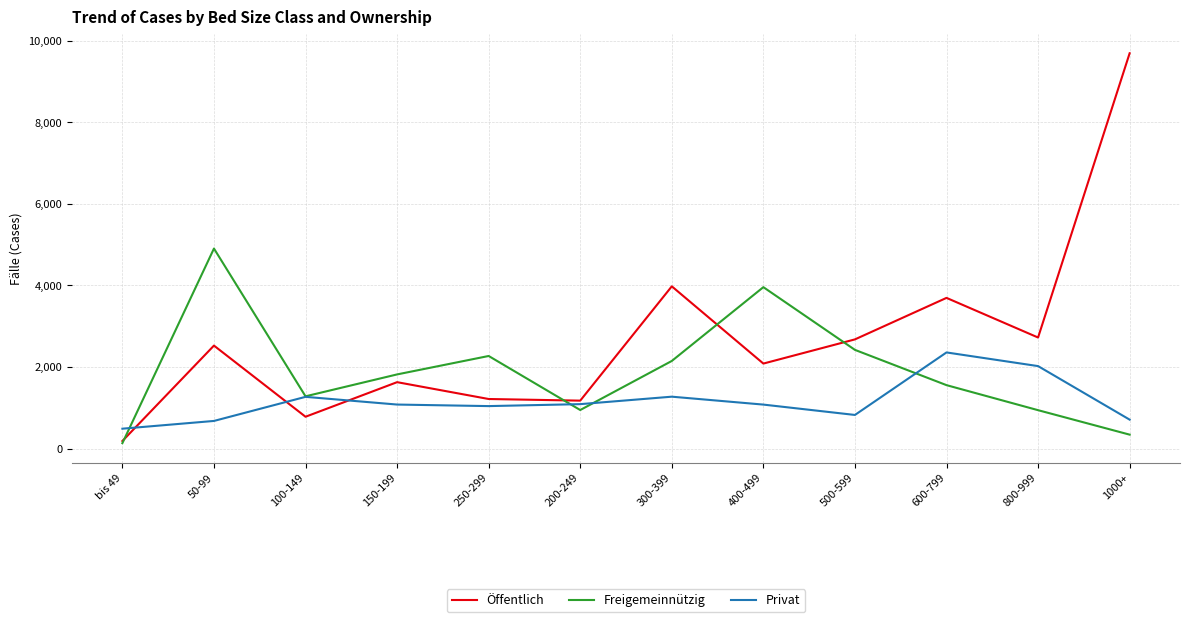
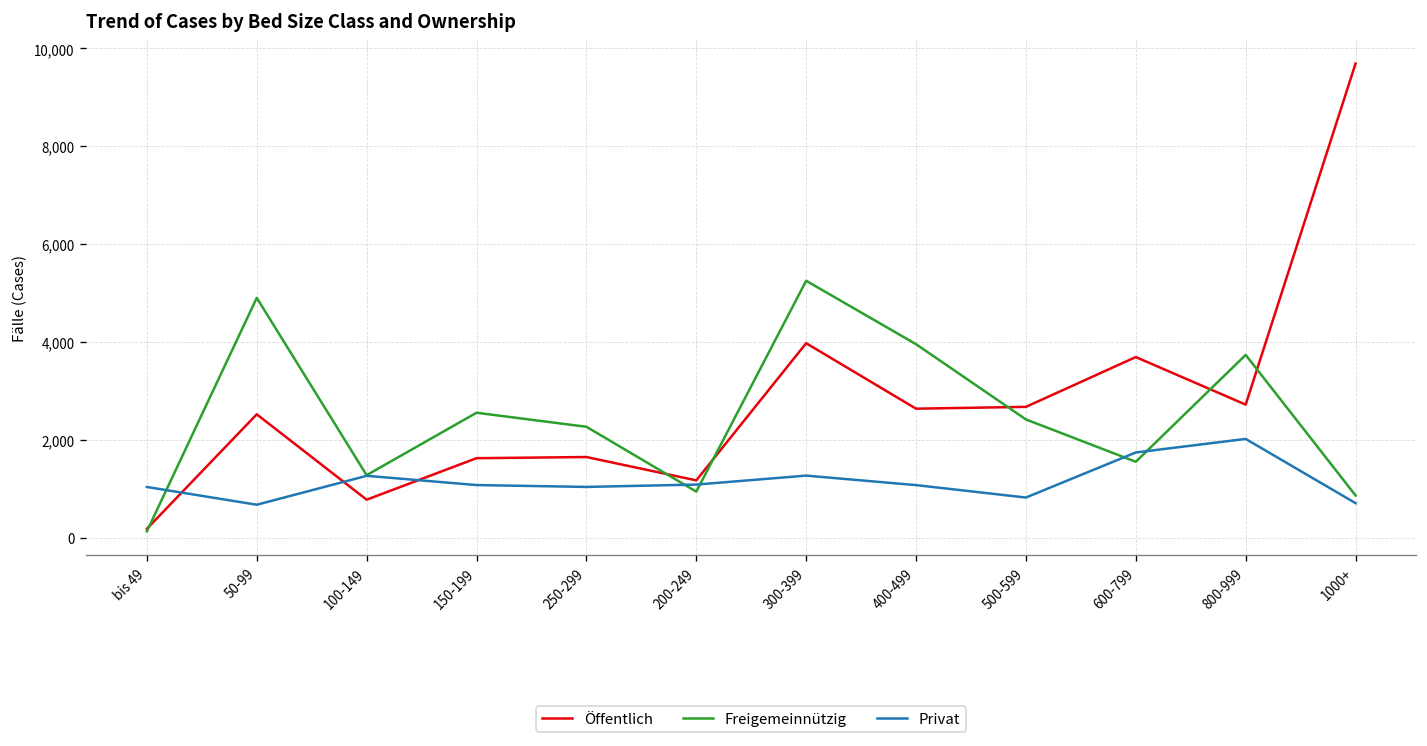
Privat, bis 49: 500 -> 1,000
Freigemeinnützig, 150-199: 1,800 -> 2,600
Öffentlich, 250-299: 1,200 -> 1,700
Freigemeinnützig, 300-399: 2,100 -> 5,300
Öffentlich, 400-499: 2,100 -> 2,600
Privat, 600-799: 2,400 -> 1,700
Freigemeinnützig, 800-999: 900 -> 3,700
Freigemeinnützig, 1000+: 300 -> 900
